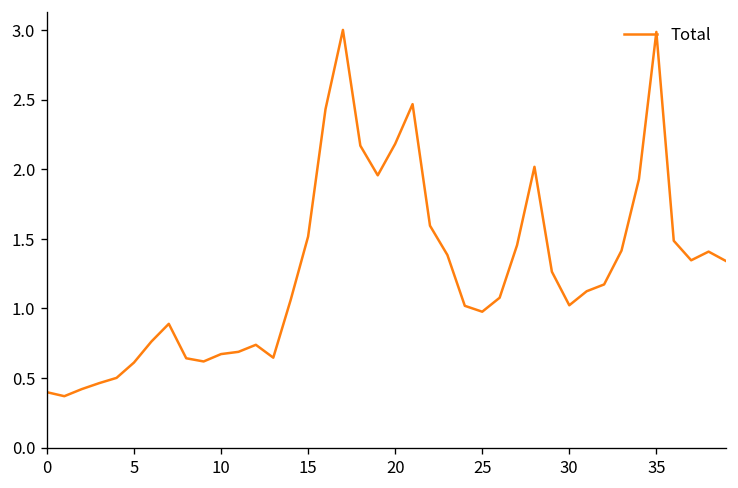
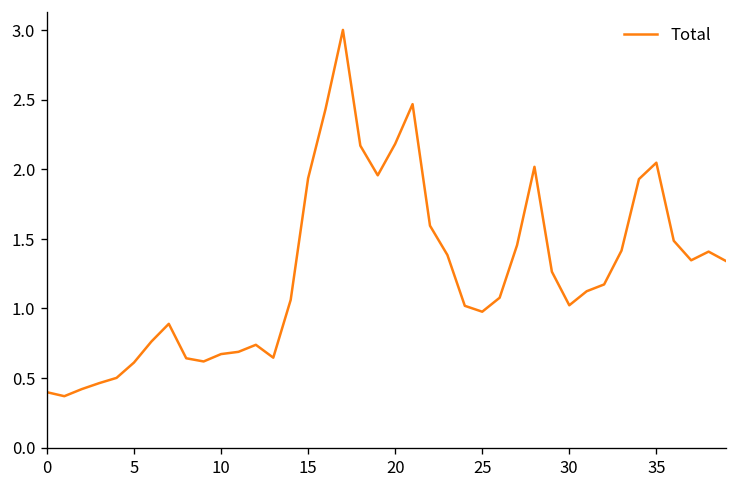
15: 1.52 -> 1.93
35: 2.99 -> 2.05
